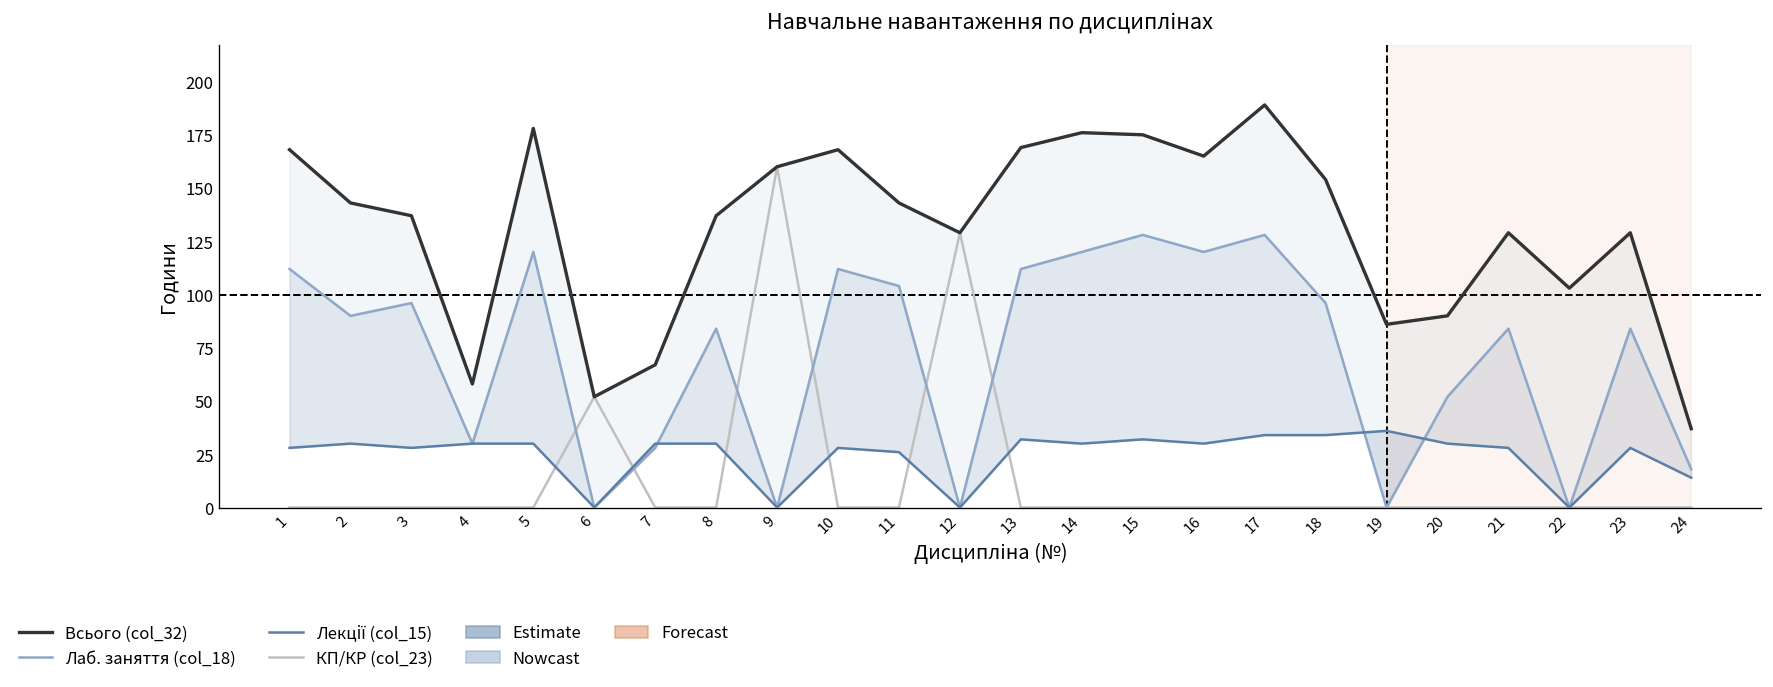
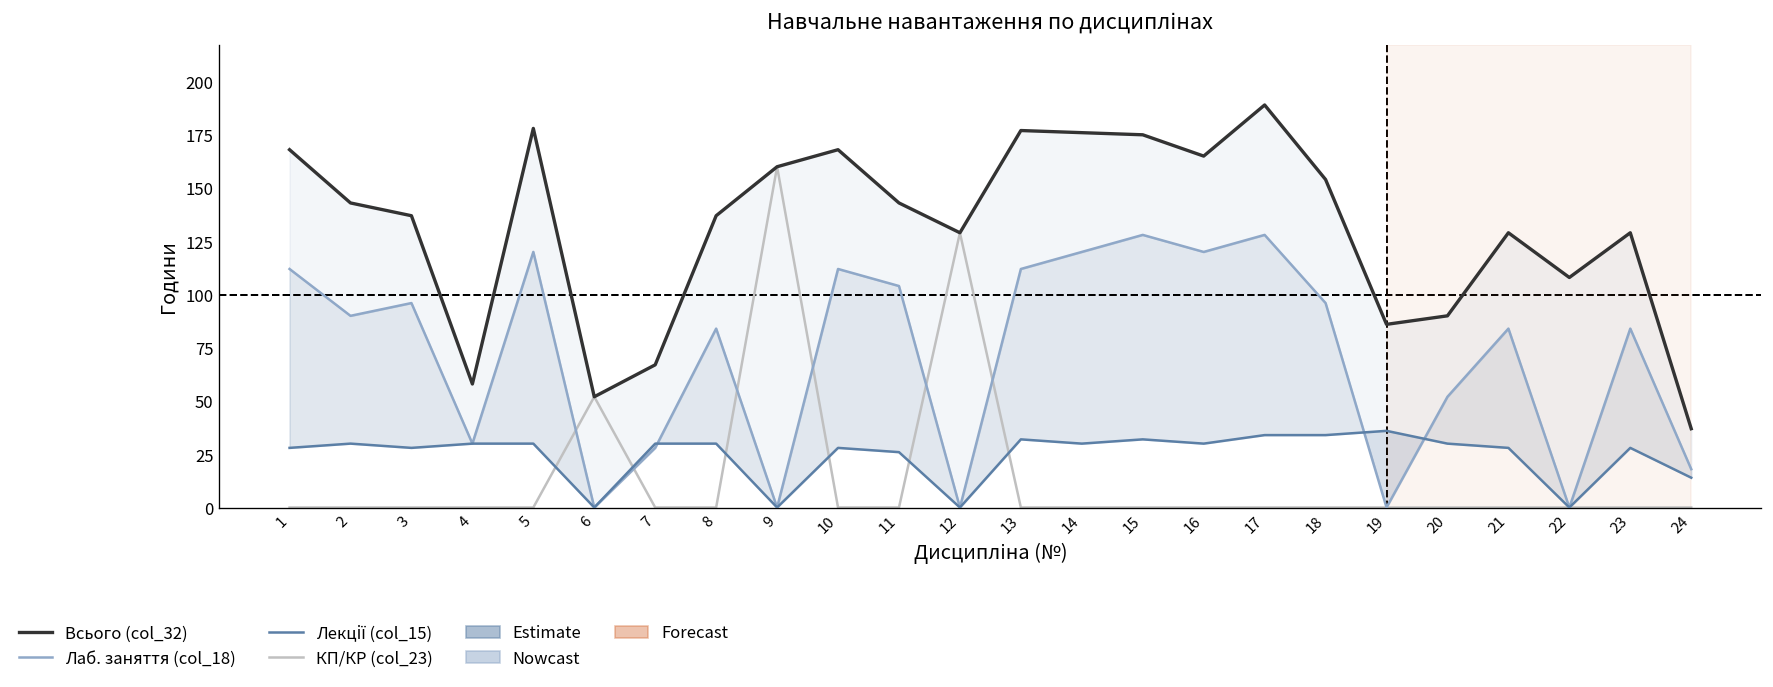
Всього (col_32), 13: 169 -> 177
Всього (col_32), 22: 103 -> 108
